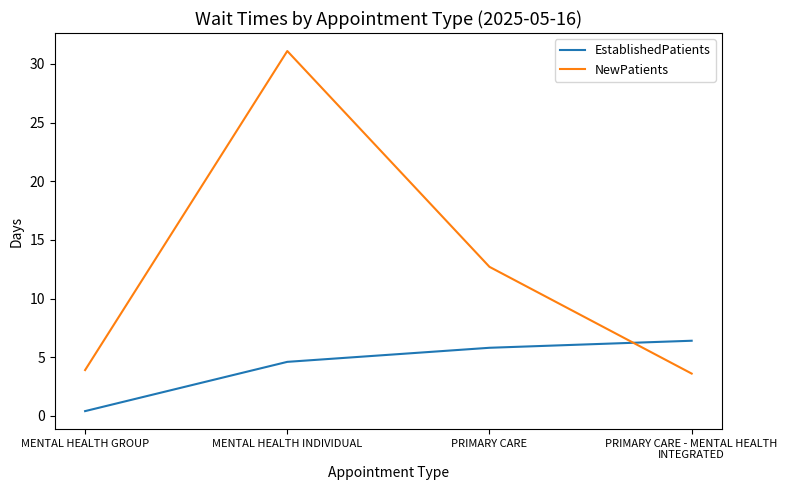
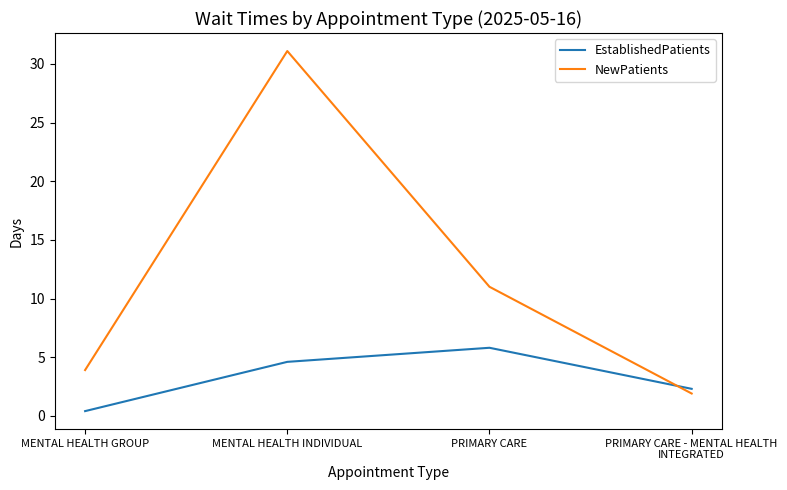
NewPatients, PRIMARY CARE: 12.7 -> 11.0
EstablishedPatients, PRIMARY CARE - MENTAL HEALTH INTEGRATED: 6.4 -> 2.3
NewPatients, PRIMARY CARE - MENTAL HEALTH INTEGRATED: 3.6 -> 1.9
